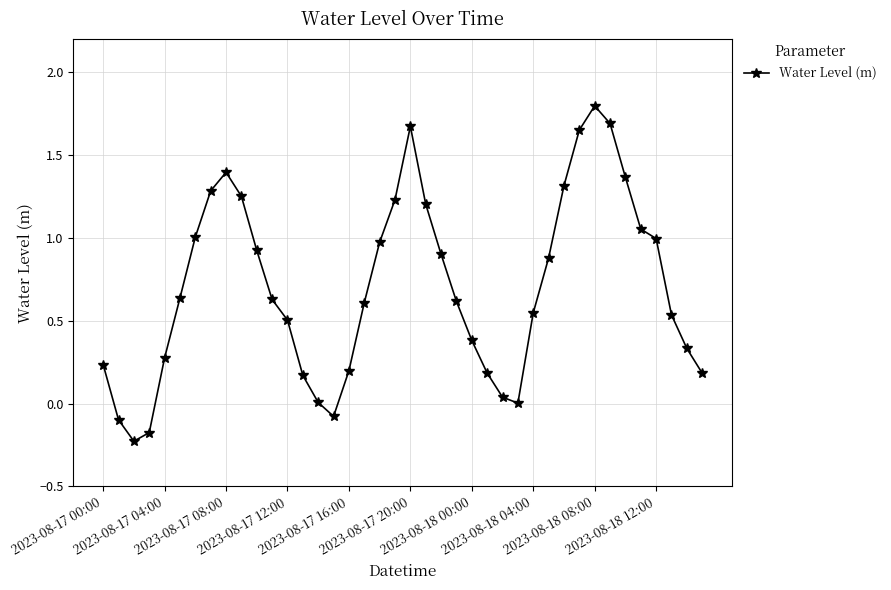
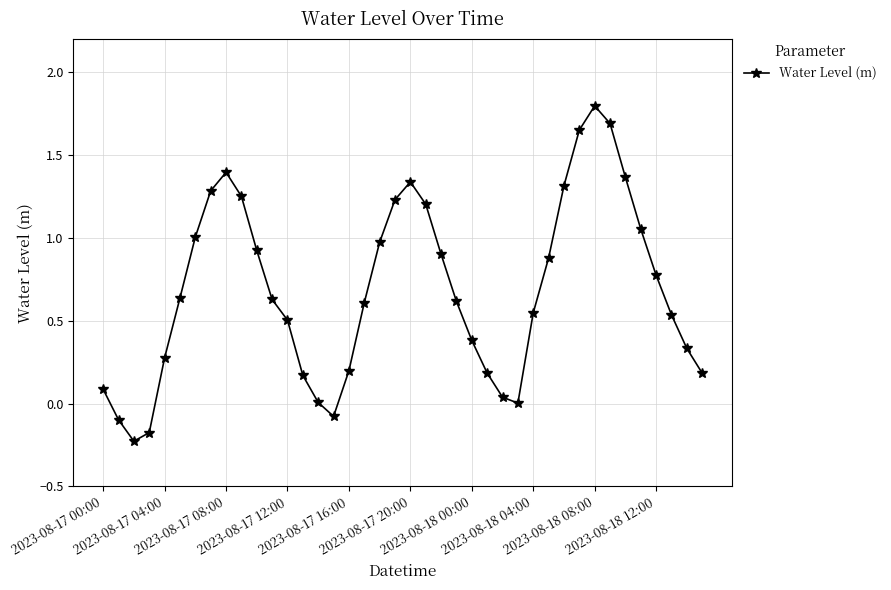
2023-08-17 00:00: 0.23 -> 0.09
2023-08-17 20:00: 1.67 -> 1.34
2023-08-18 12:00: 1.00 -> 0.77
